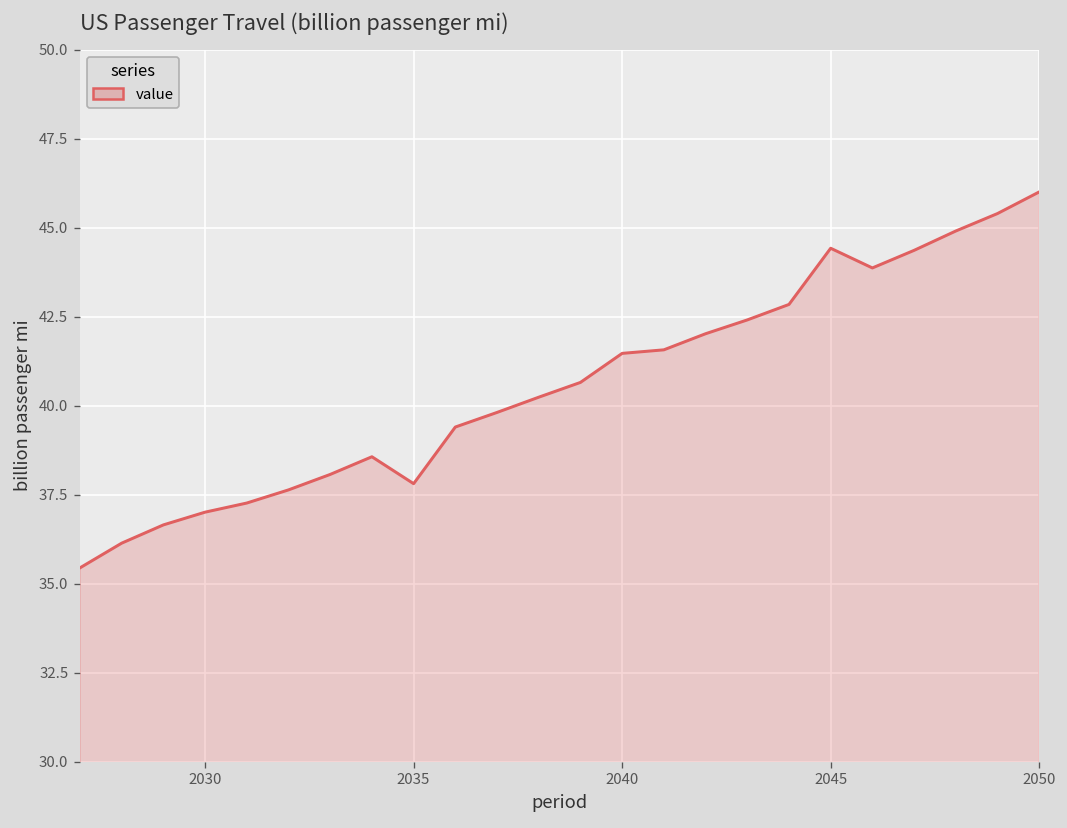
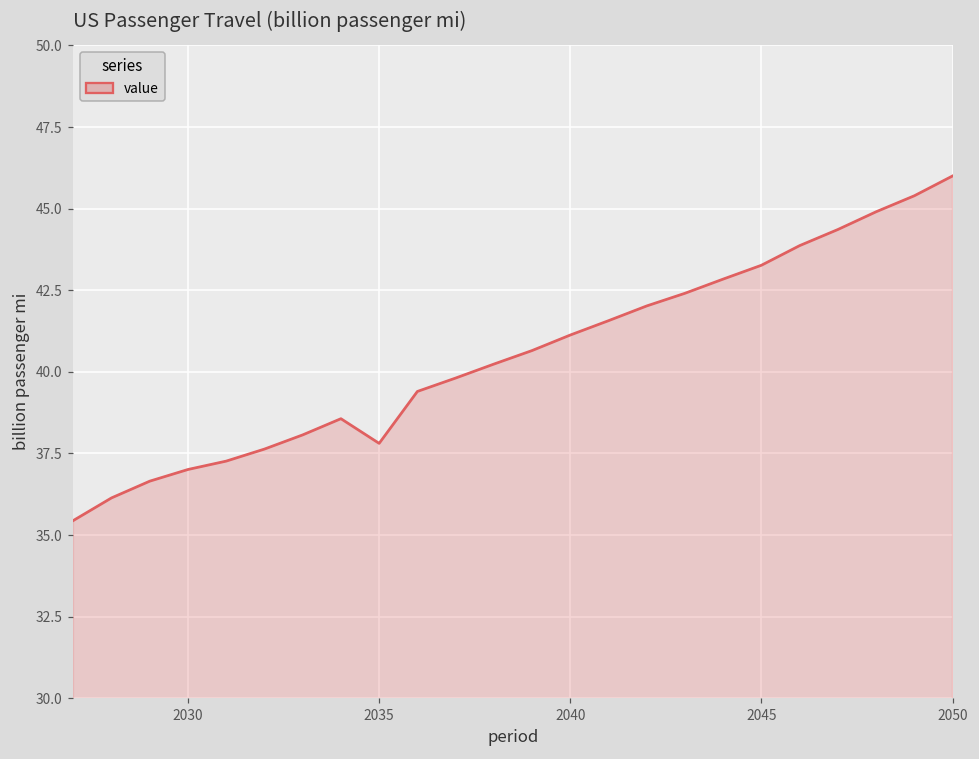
2040: 41.5 -> 41.1
2045: 44.4 -> 43.3
